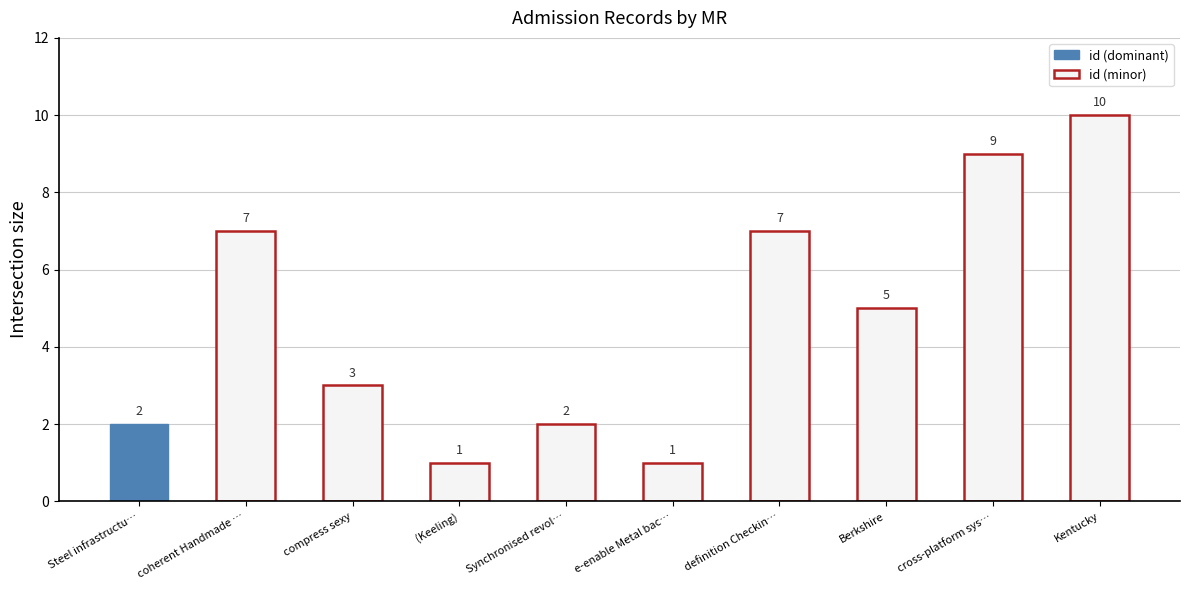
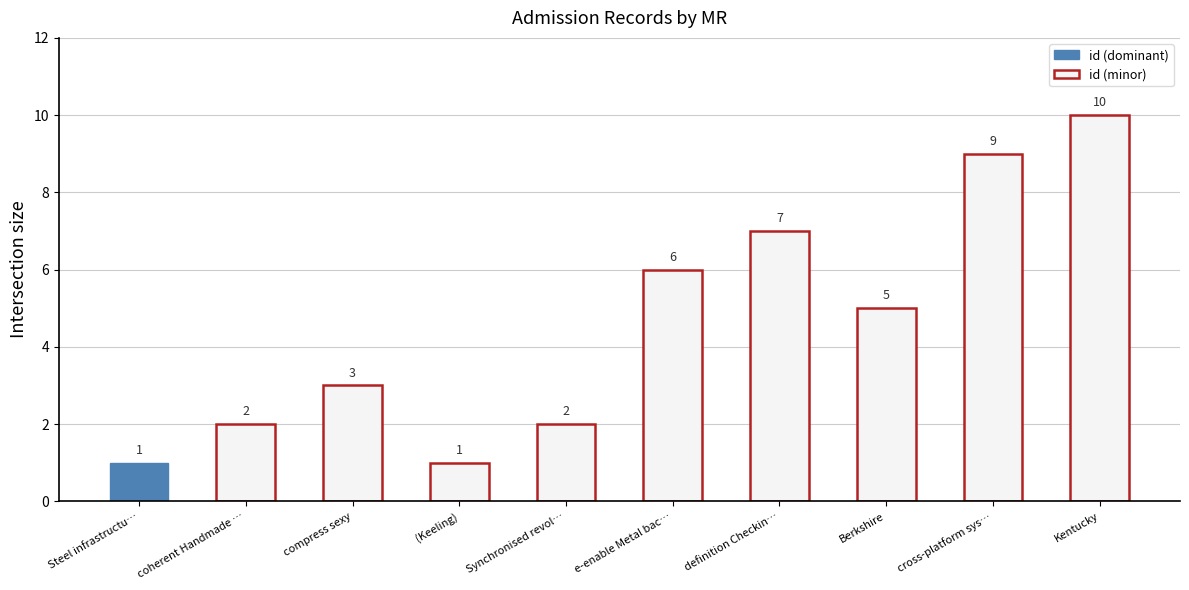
Steel infrastructu…: 2 -> 1
coherent Handmade …: 7 -> 2
e-enable Metal bac…: 1 -> 6
